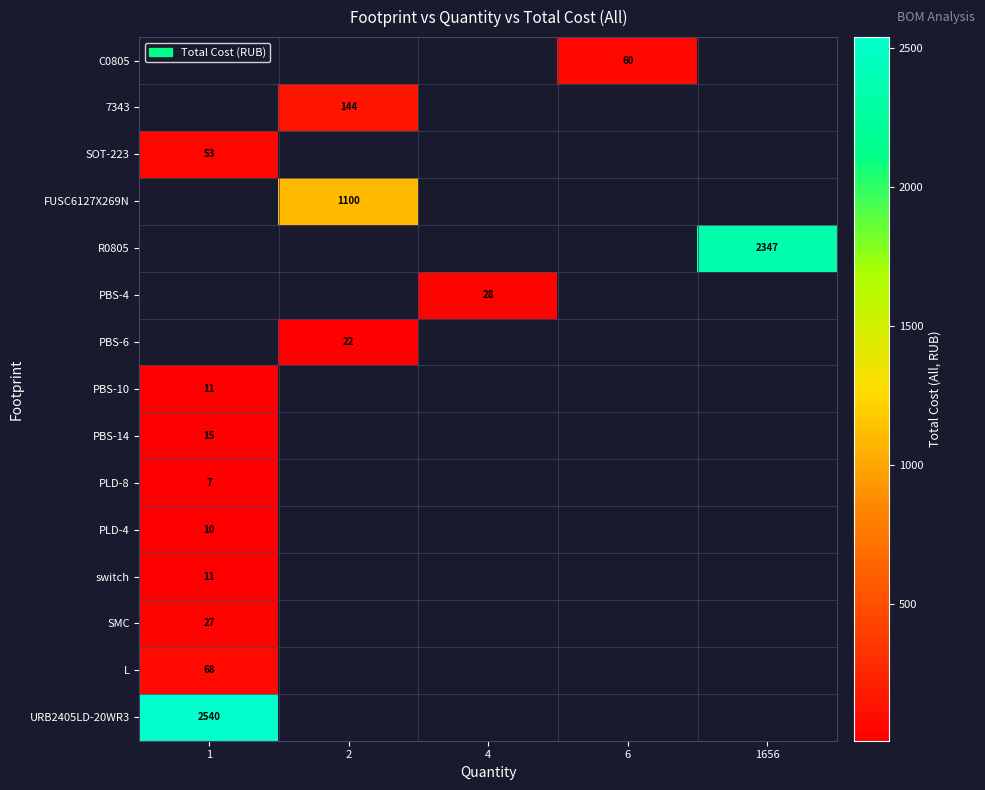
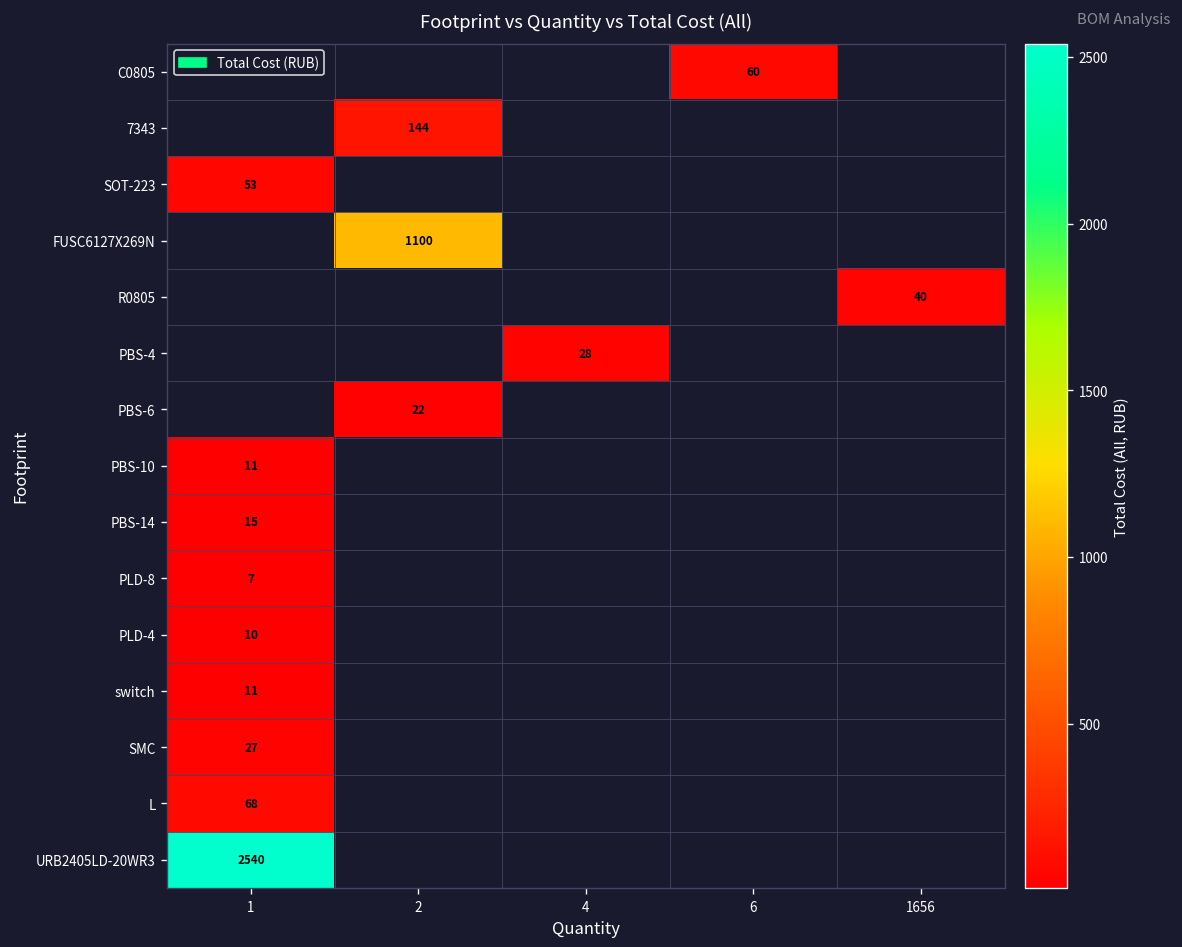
R0805, 1656: 2347 -> 40
